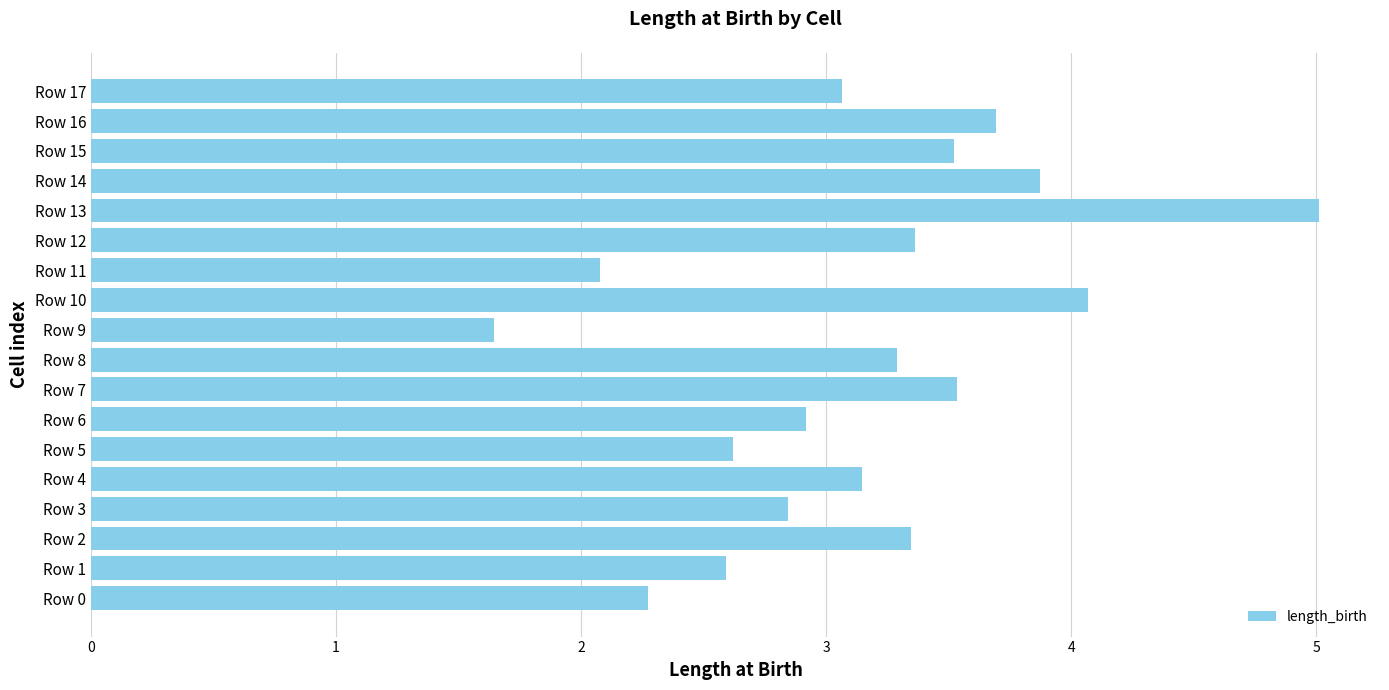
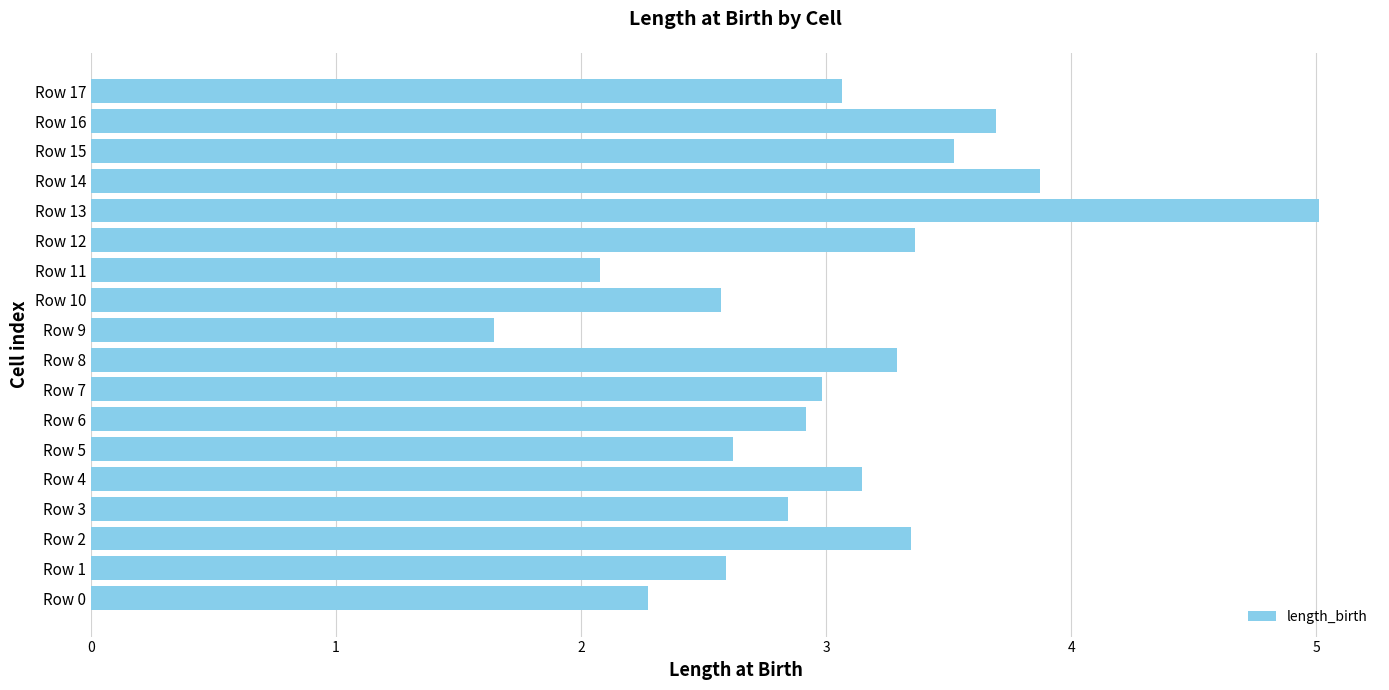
Row 10: 4.07 -> 2.57
Row 7: 3.53 -> 2.98
